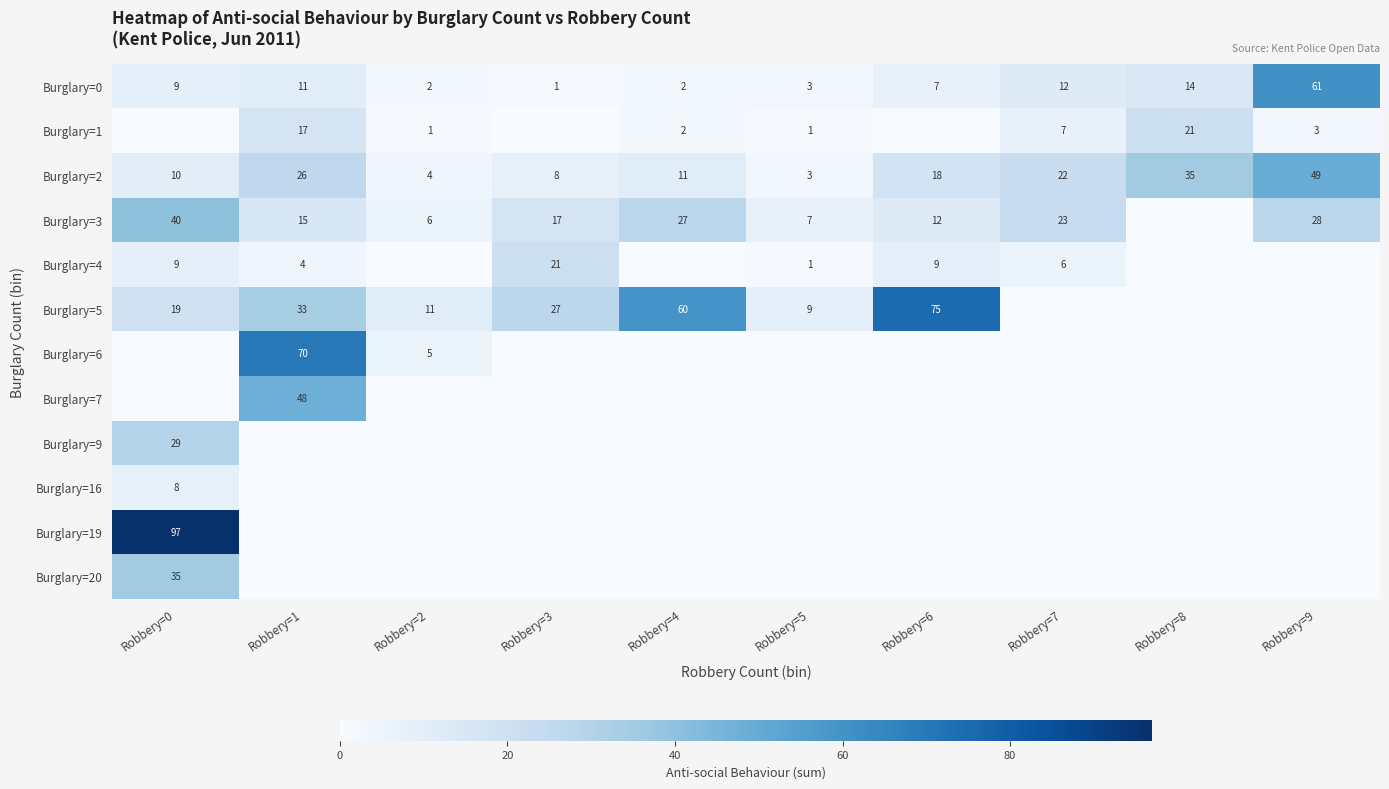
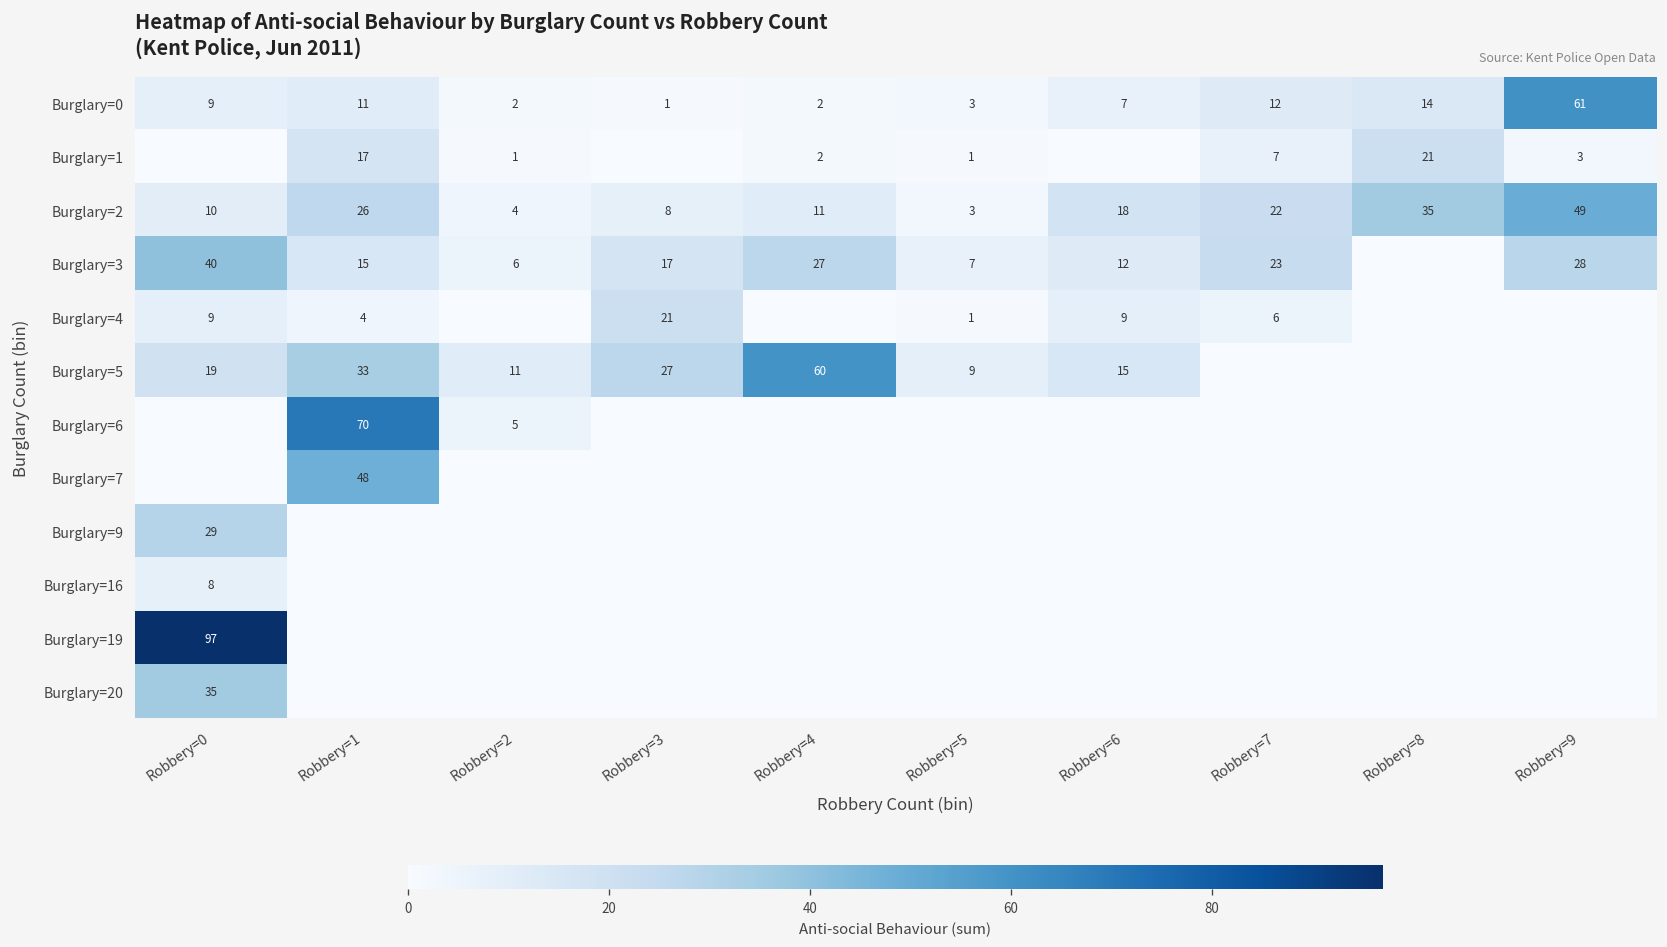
Burglary=5, Robbery=6: 75 -> 15
